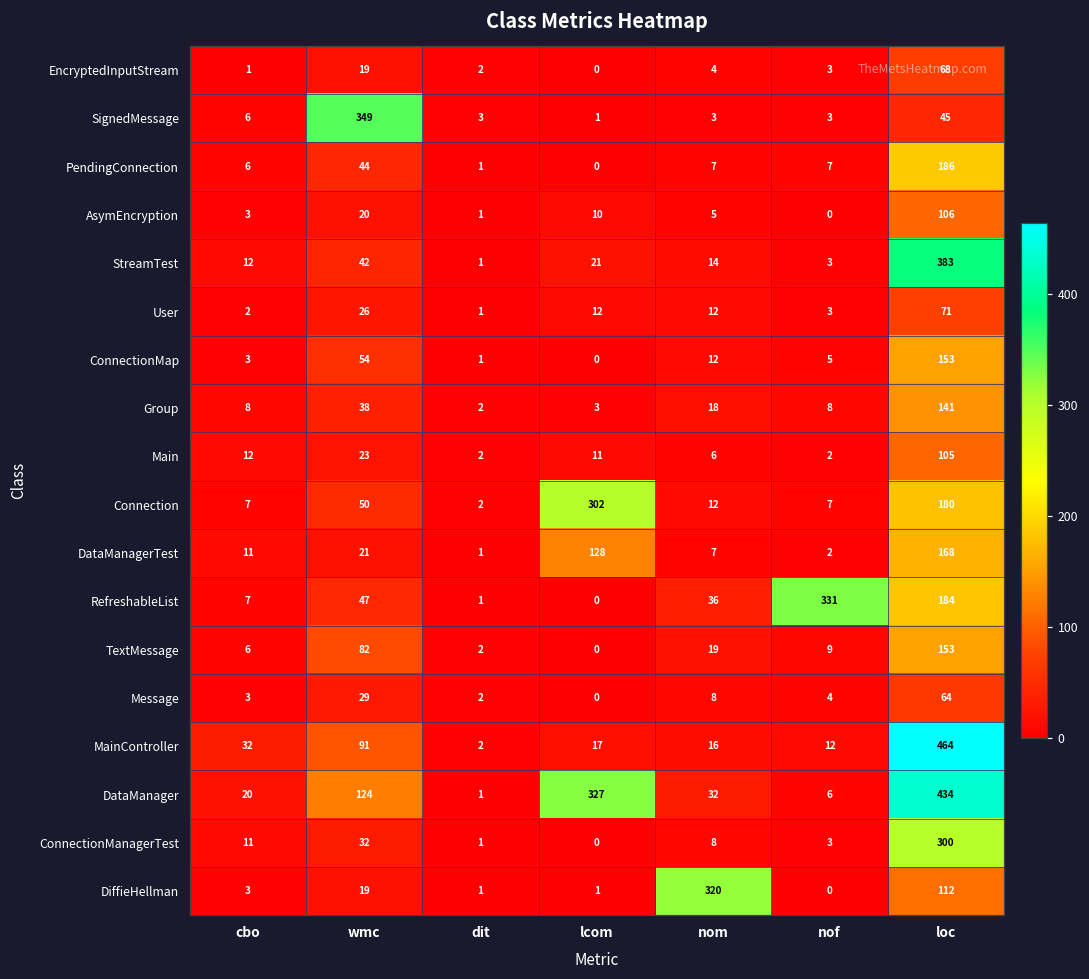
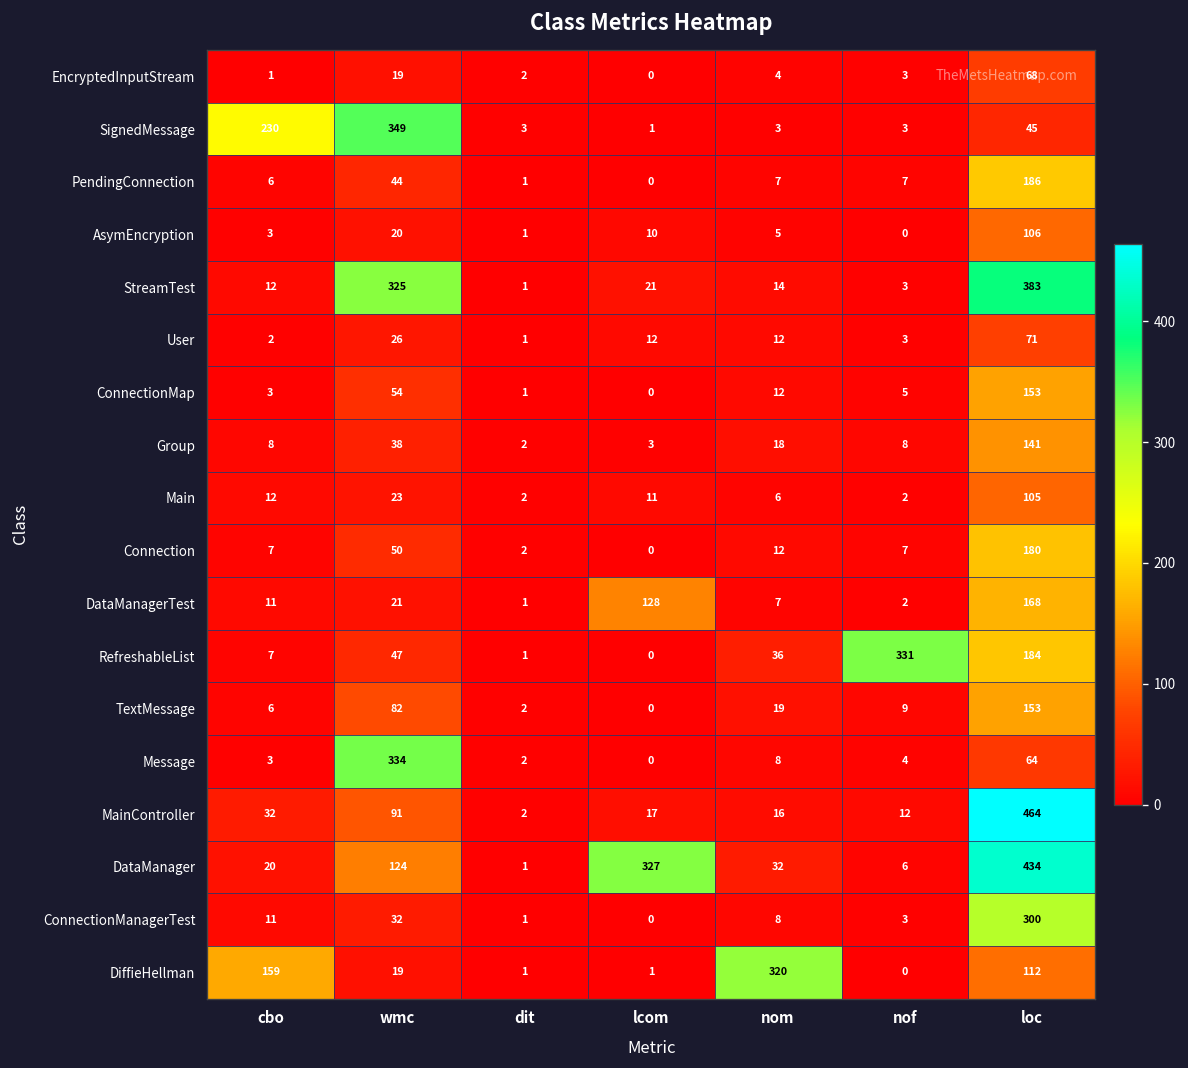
SignedMessage, cbo: 6 -> 230
StreamTest, wmc: 42 -> 325
Connection, lcom: 302 -> 0
Message, wmc: 29 -> 334
DiffieHellman, cbo: 3 -> 159
